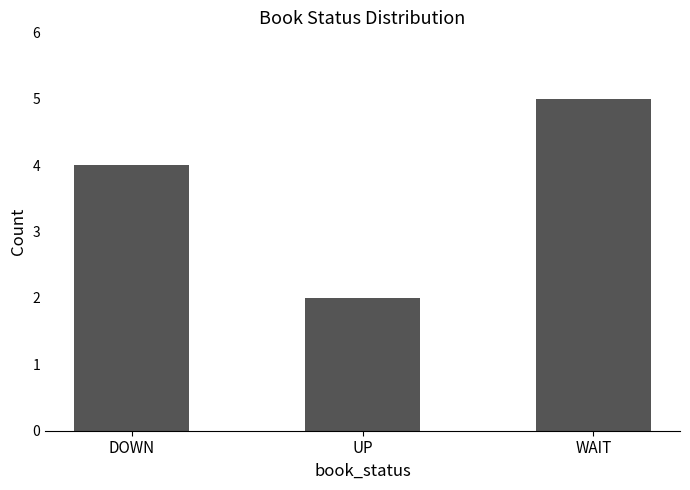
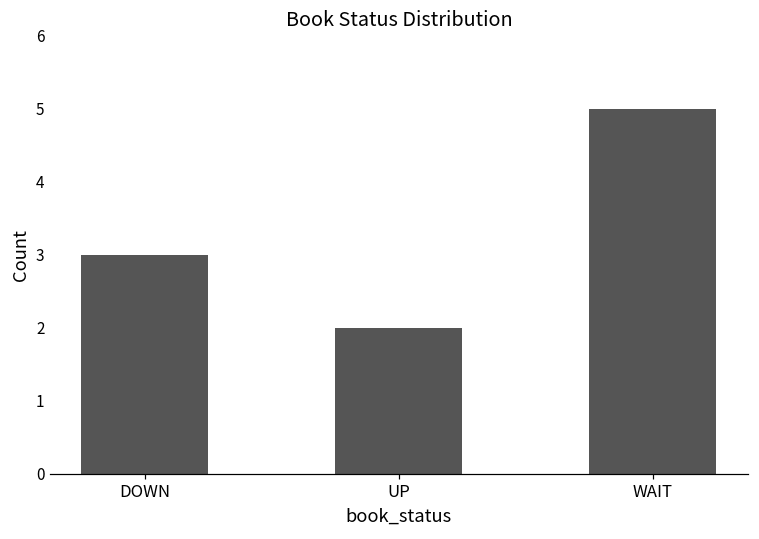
DOWN: 4 -> 3
